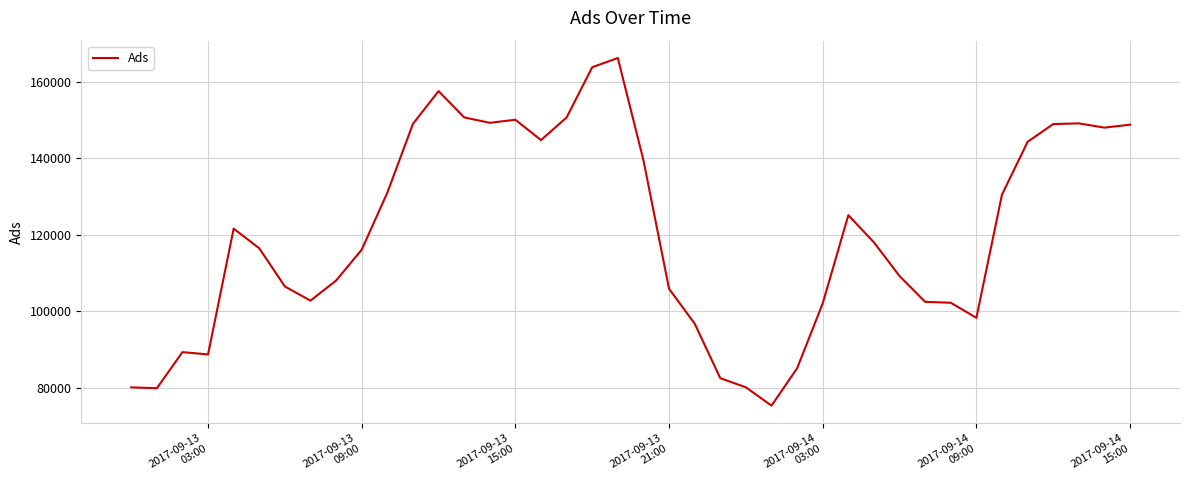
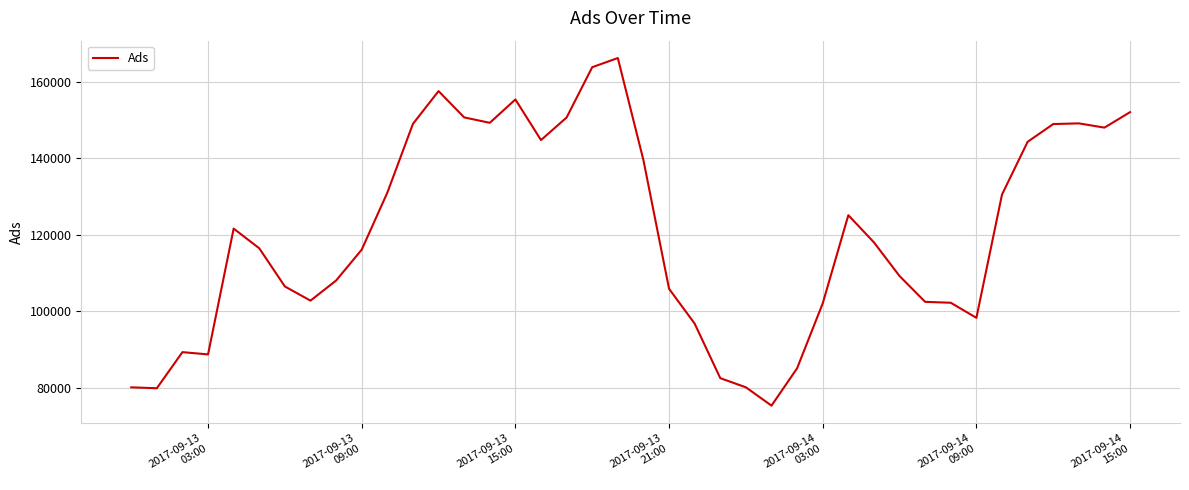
2017-09-13 15:00: 150000 -> 155000
2017-09-14 15:00: 149000 -> 152000
